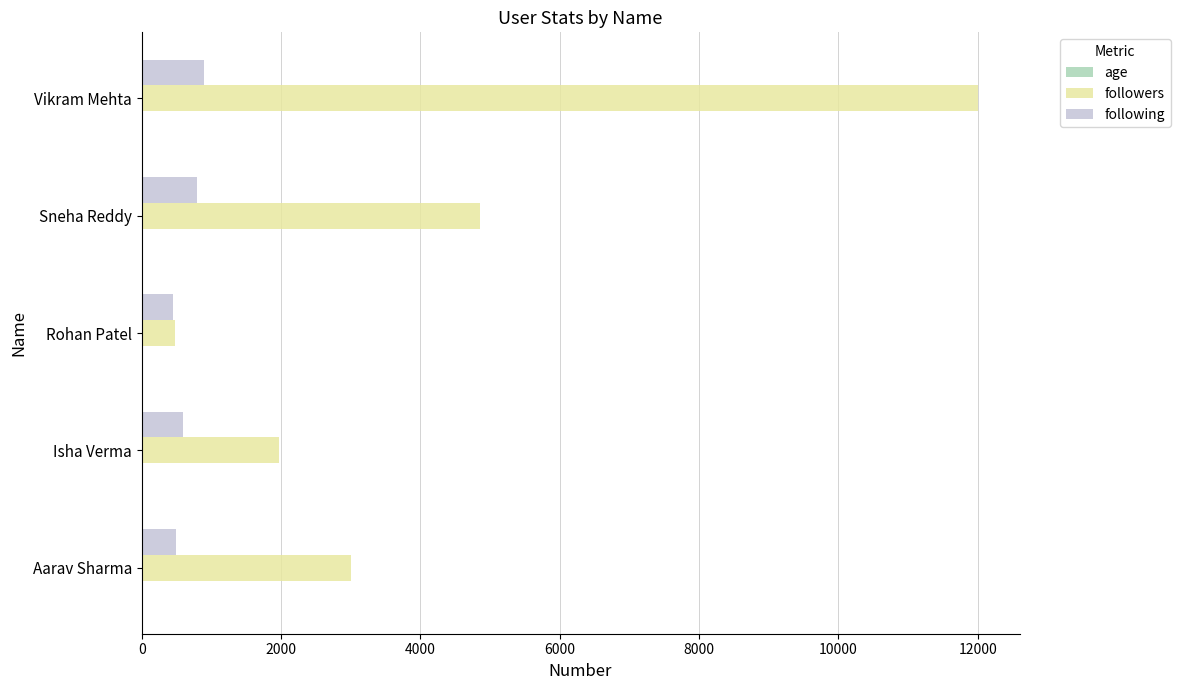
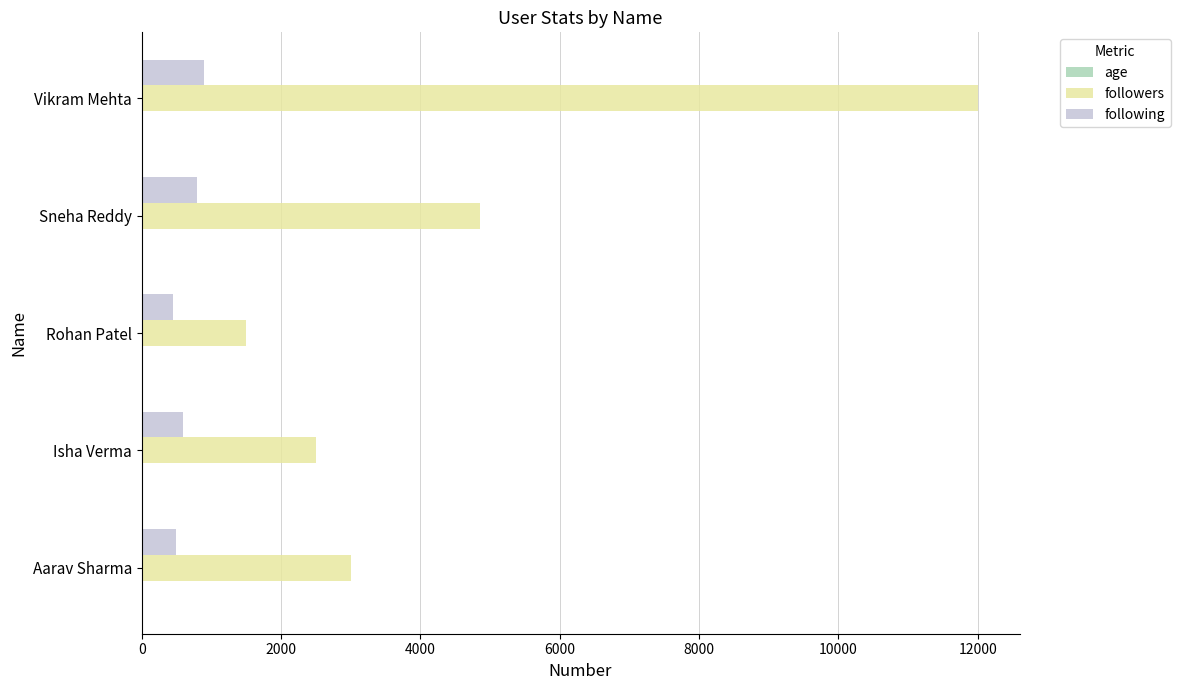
followers, Rohan Patel: 500 -> 1500
followers, Isha Verma: 2000 -> 2500
